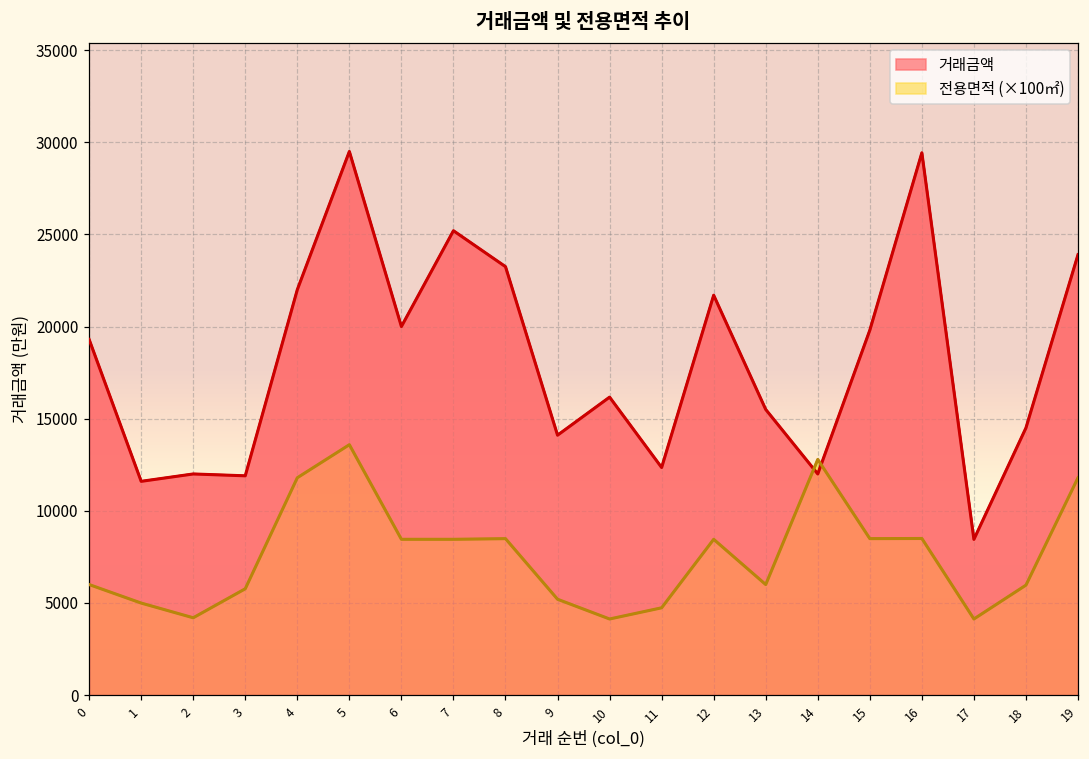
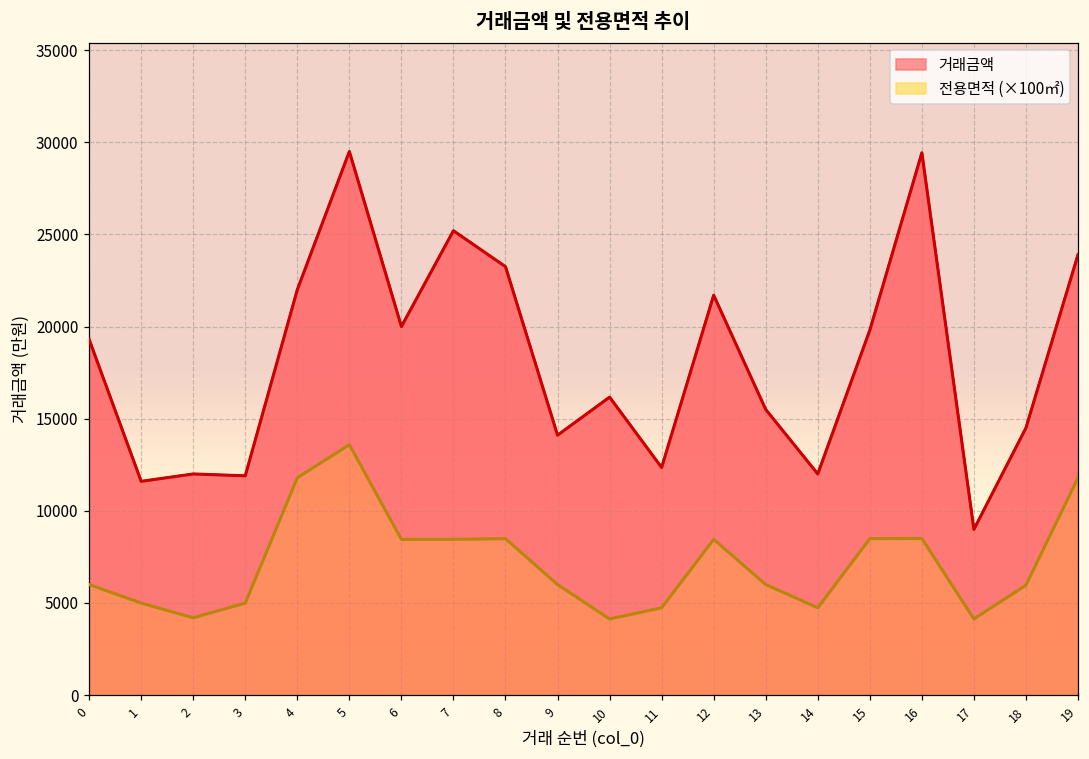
전용면적 (×100㎡), 3: 5800 -> 5000
전용면적 (×100㎡), 9: 5200 -> 6000
전용면적 (×100㎡), 14: 12800 -> 4700
거래금액, 17: 8500 -> 9000
